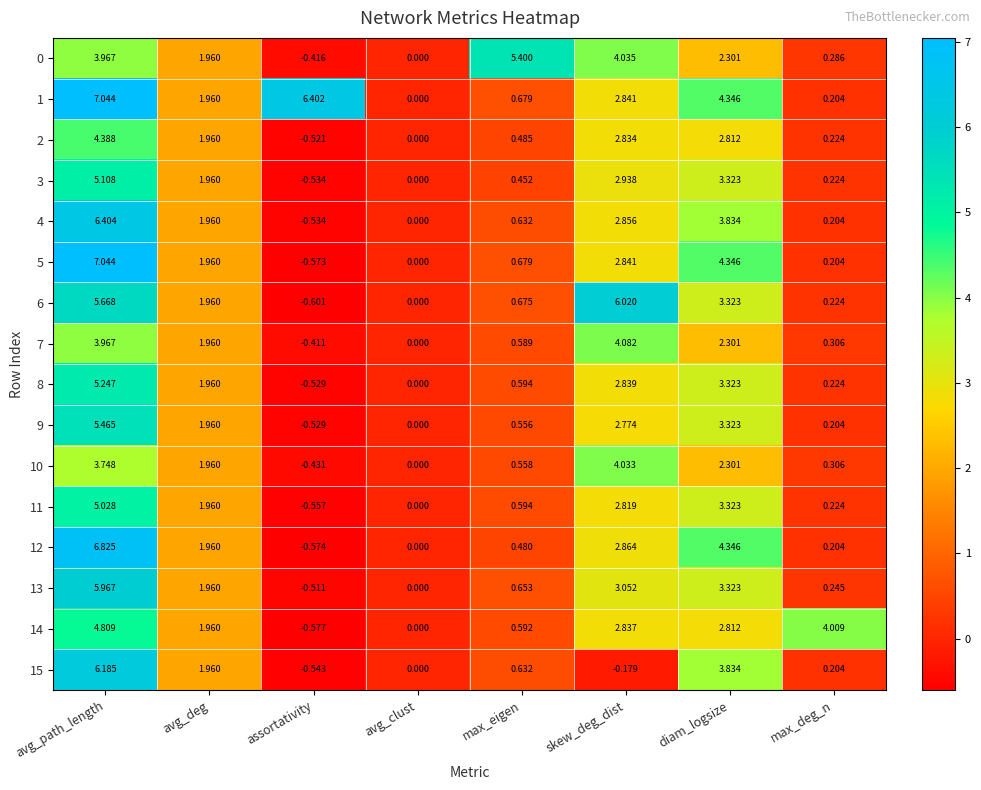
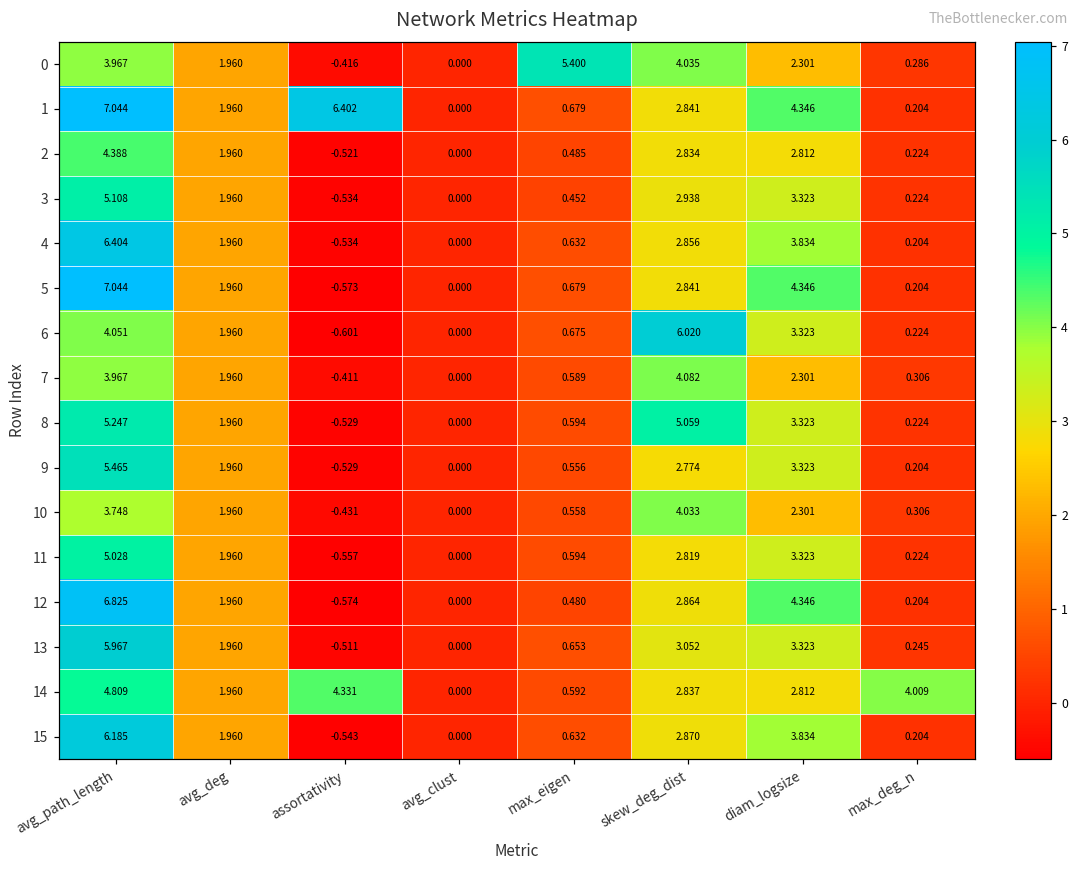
6, avg_path_length: 5.668 -> 4.051
8, skew_deg_dist: 2.839 -> 5.059
14, assortativity: -0.577 -> 4.331
15, skew_deg_dist: -0.179 -> 2.870
